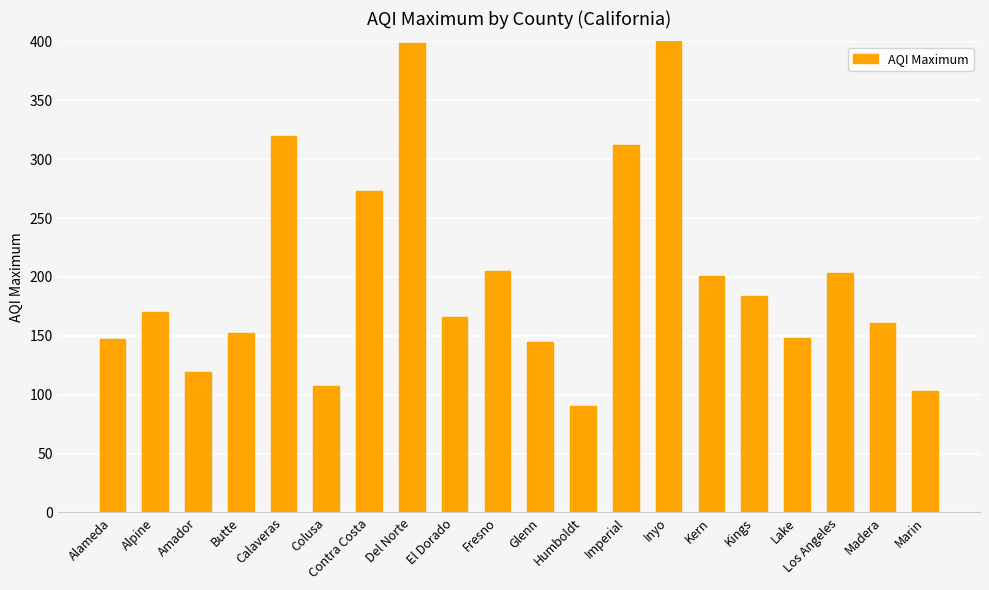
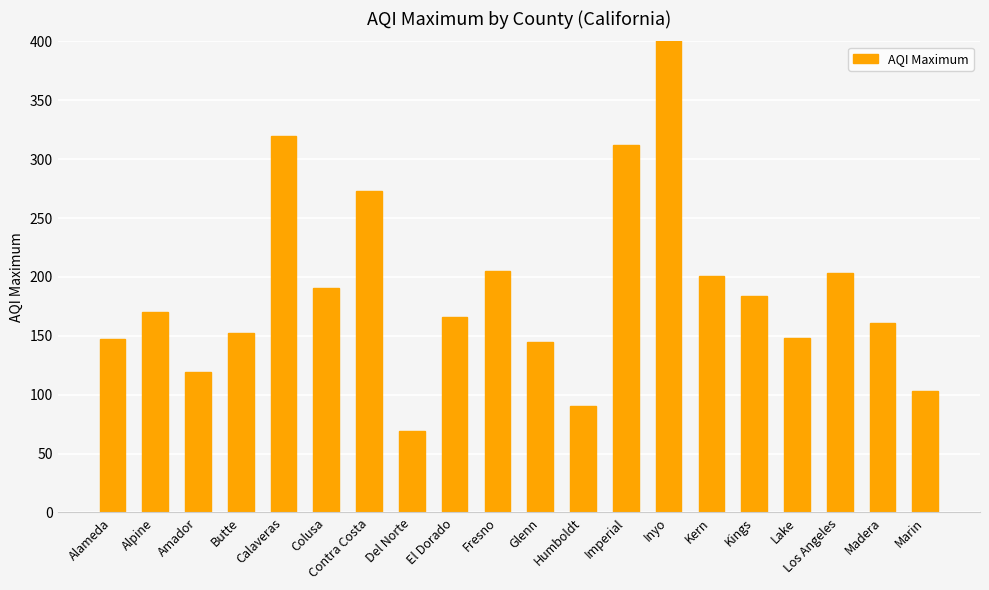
Colusa: 107 -> 191
Del Norte: 399 -> 69
